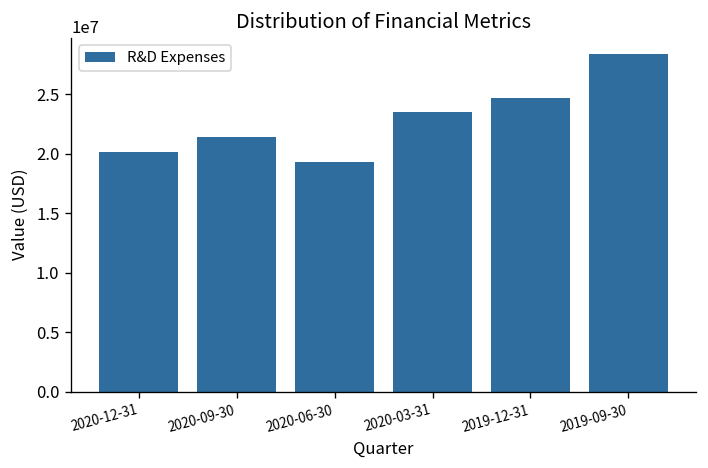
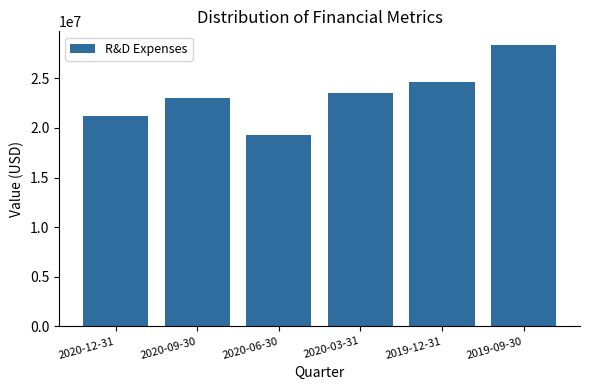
2020-12-31: 20000000 -> 21000000
2020-09-30: 21000000 -> 23000000
